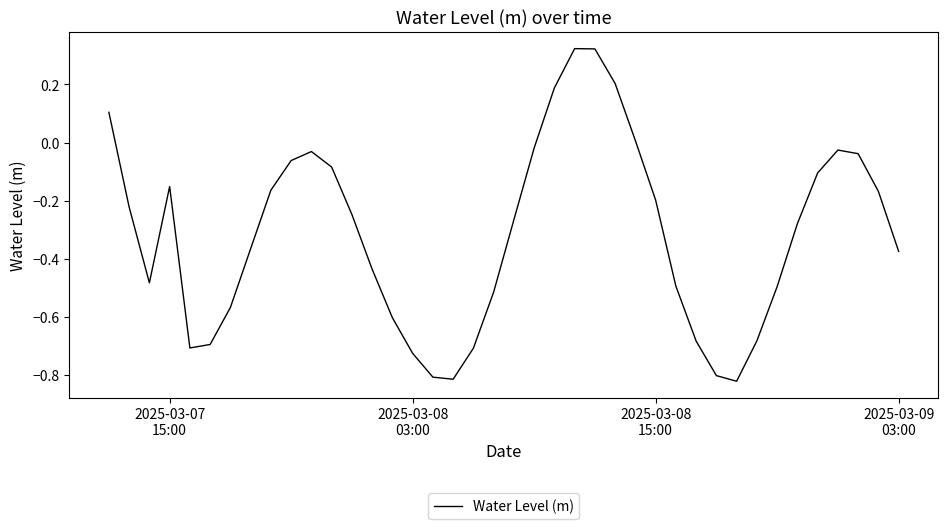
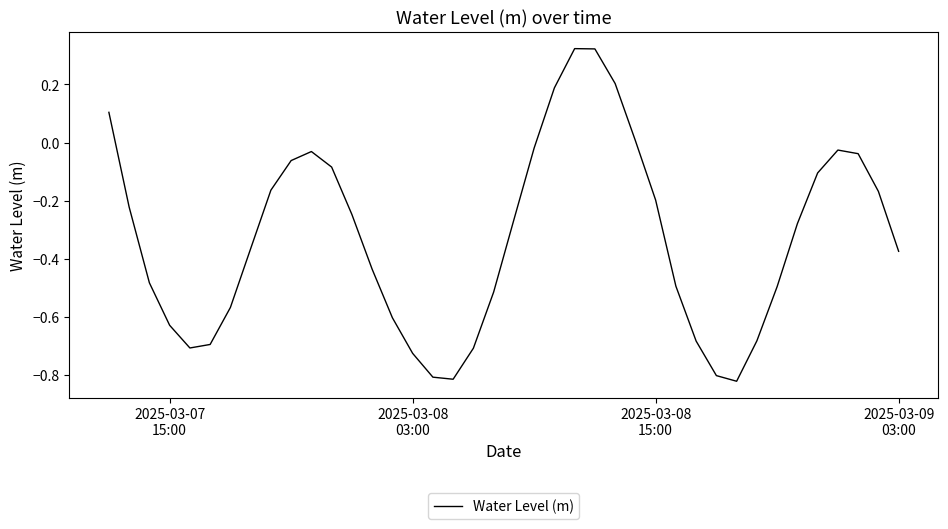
2025-03-07 15:00: -0.15 -> -0.63
